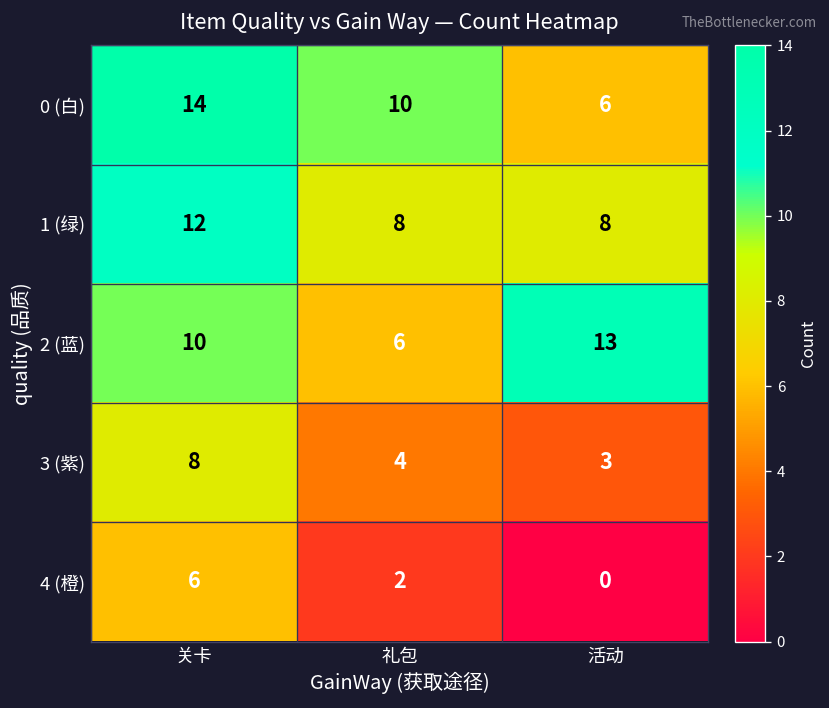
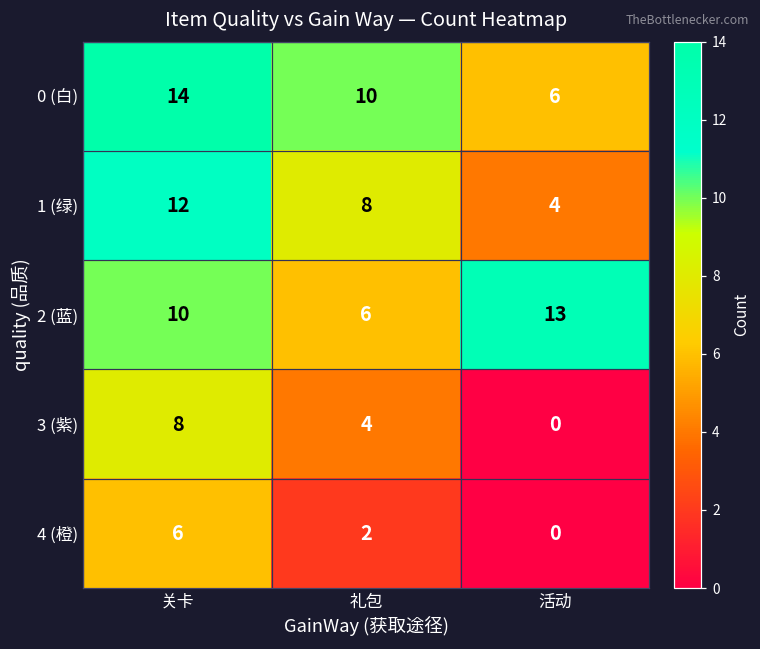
1 (绿), 活动: 8 -> 4
3 (紫), 活动: 3 -> 0
